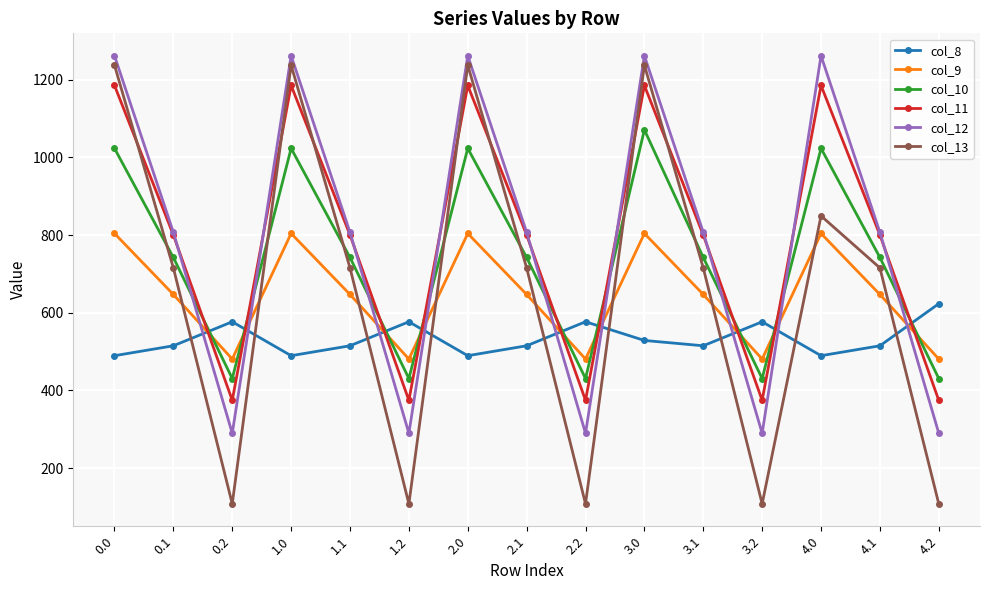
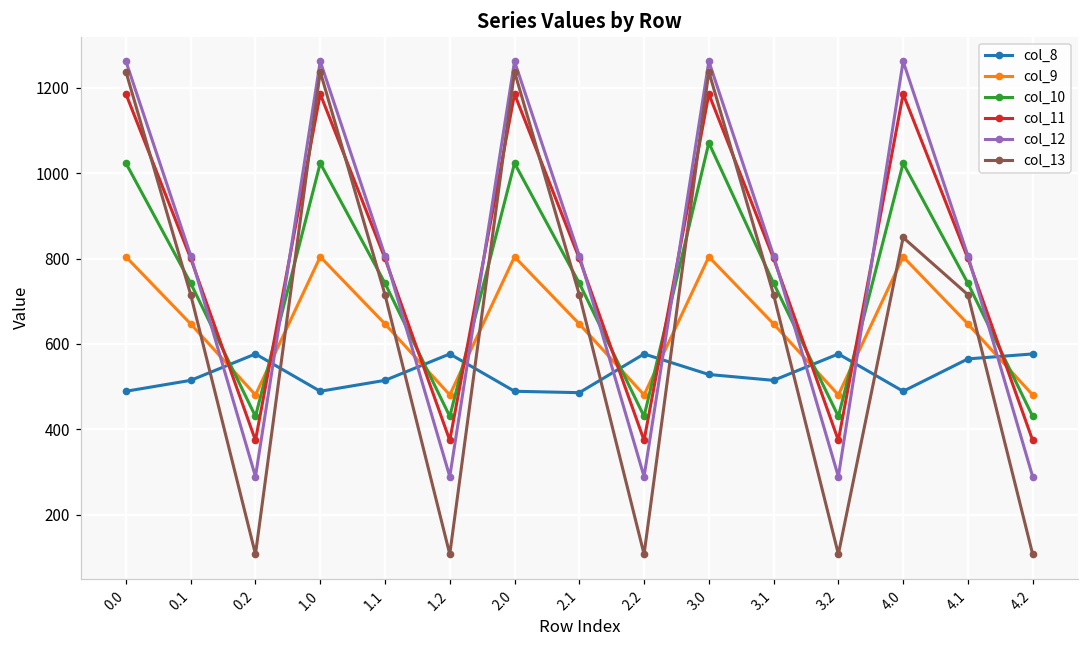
col_8, 2.1: 510 -> 490
col_8, 4.1: 510 -> 570
col_8, 4.2: 620 -> 580
